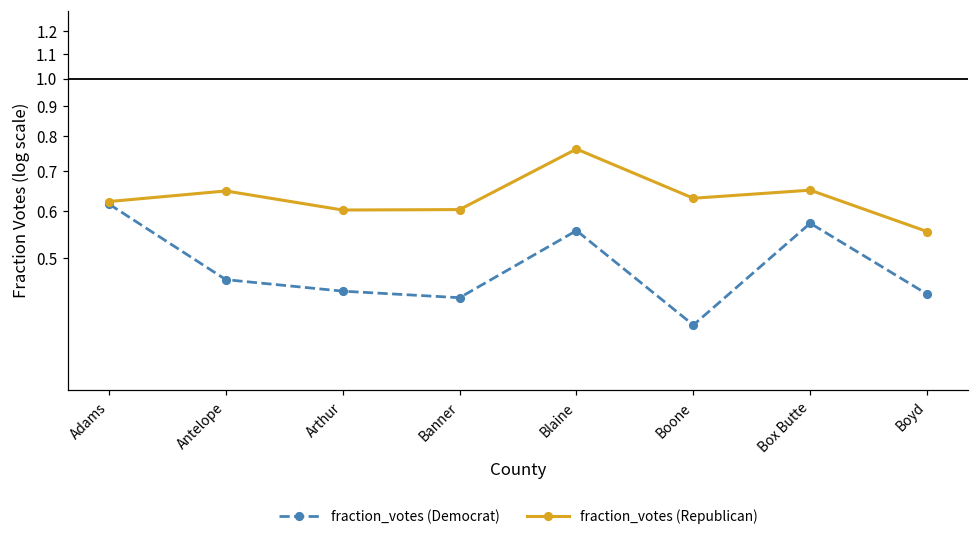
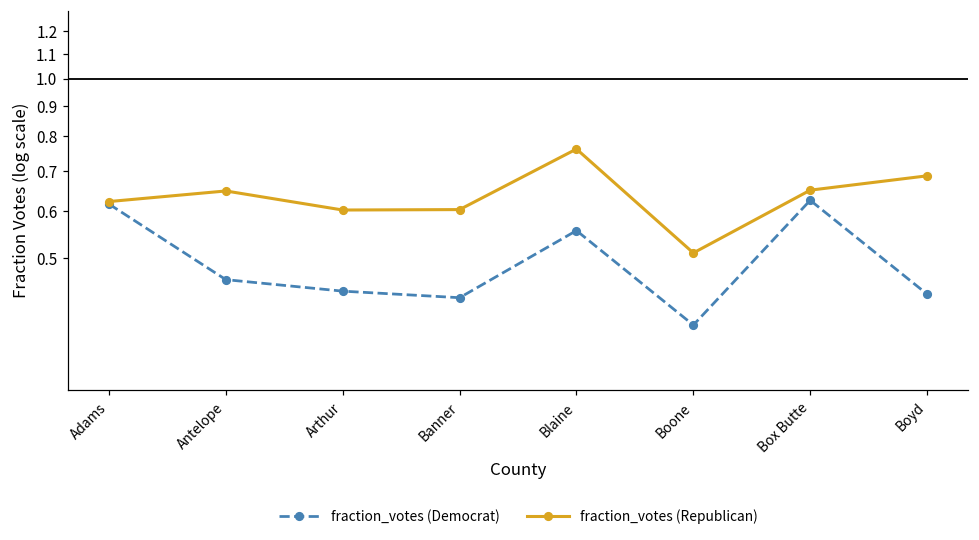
fraction_votes (Republican), Boone: 0.63 -> 0.51
fraction_votes (Democrat), Box Butte: 0.57 -> 0.63
fraction_votes (Republican), Boyd: 0.55 -> 0.69
